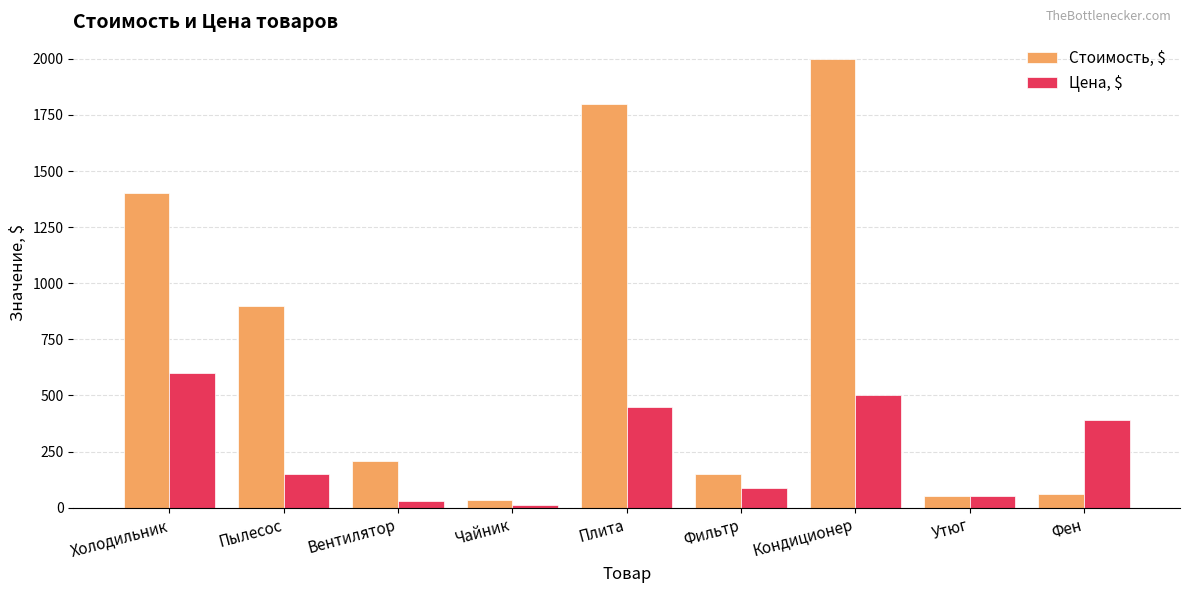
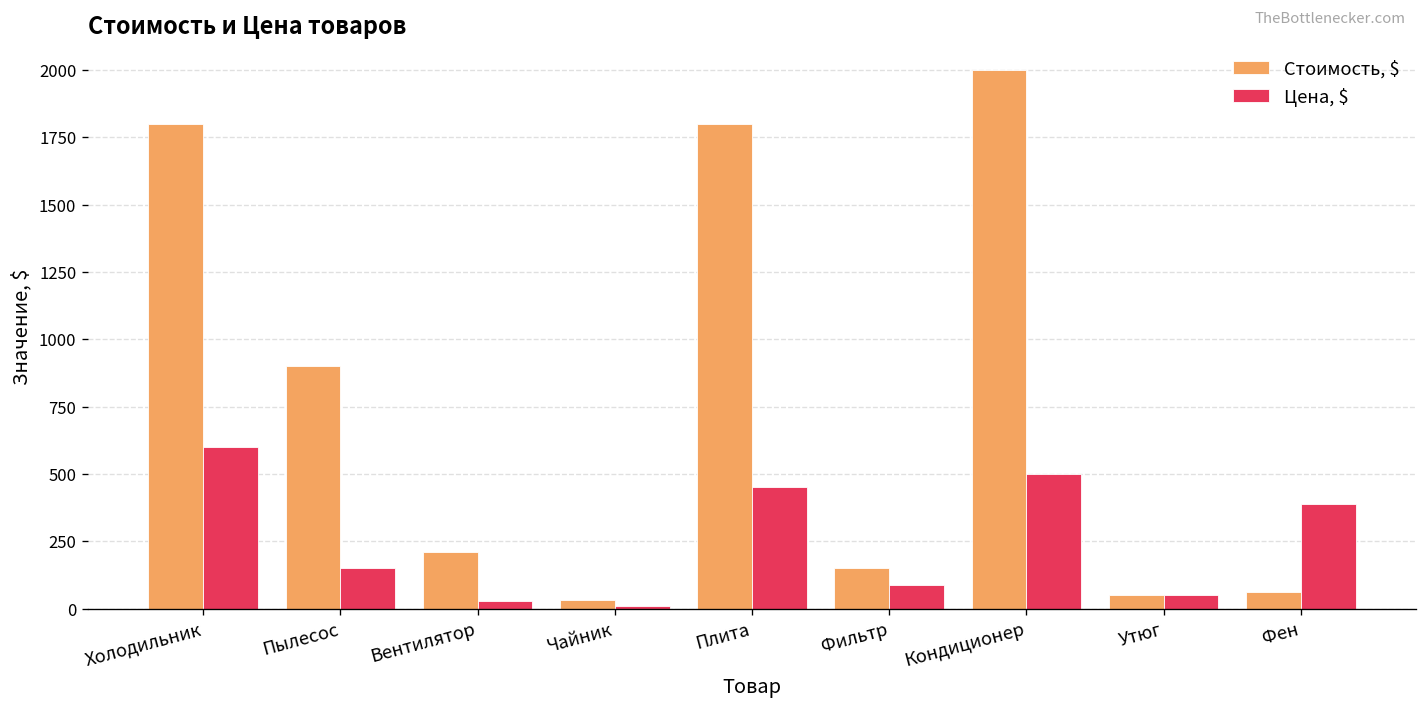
Стоимость, $, Холодильник: 1400 -> 1800
